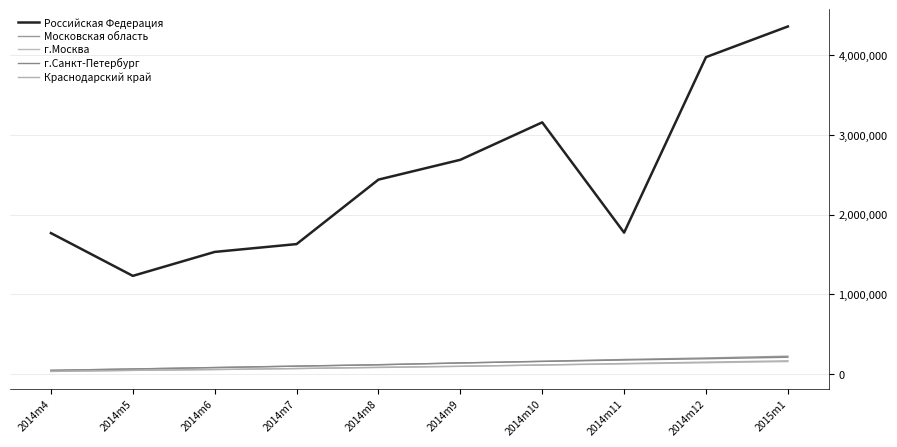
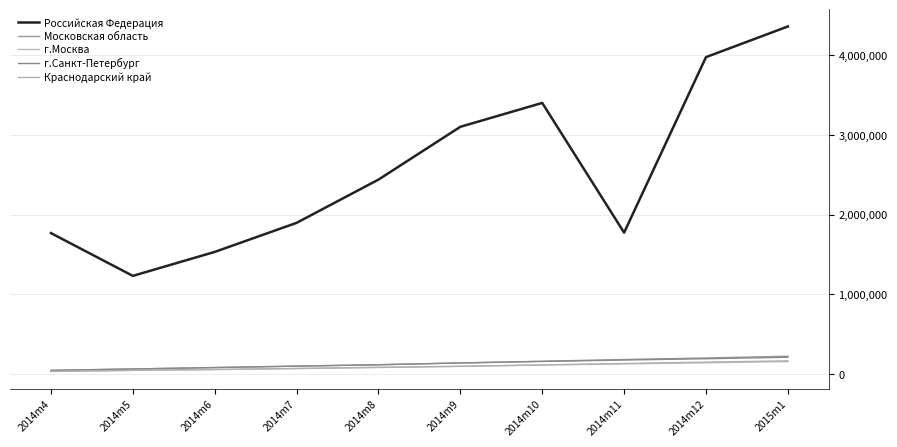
Российская Федерация, 2014m7: 1,600,000 -> 1,900,000
Российская Федерация, 2014m9: 2,700,000 -> 3,100,000
Российская Федерация, 2014m10: 3,200,000 -> 3,400,000
